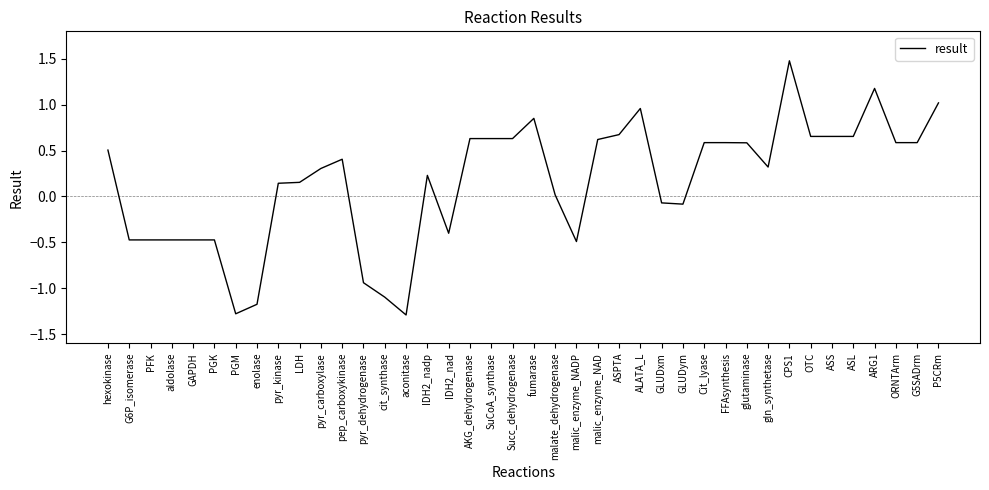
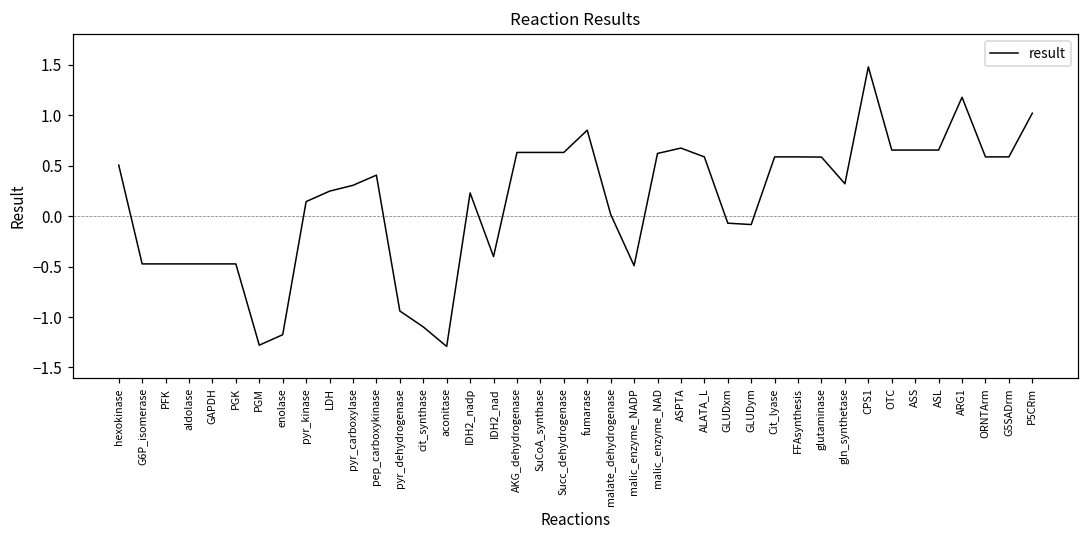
LDH: 0.15 -> 0.25
ALATA_L: 1.0 -> 0.6
